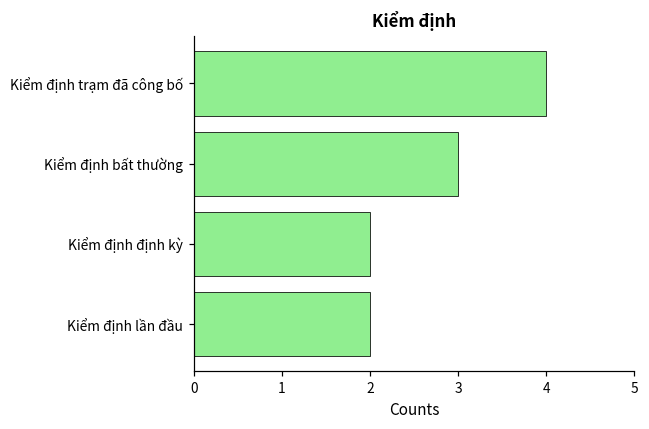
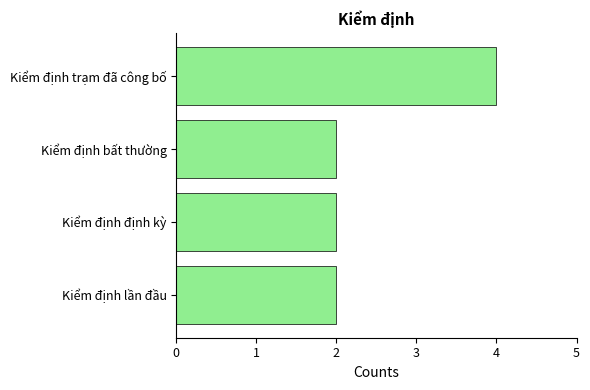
Kiểm định bất thường: 3 -> 2
